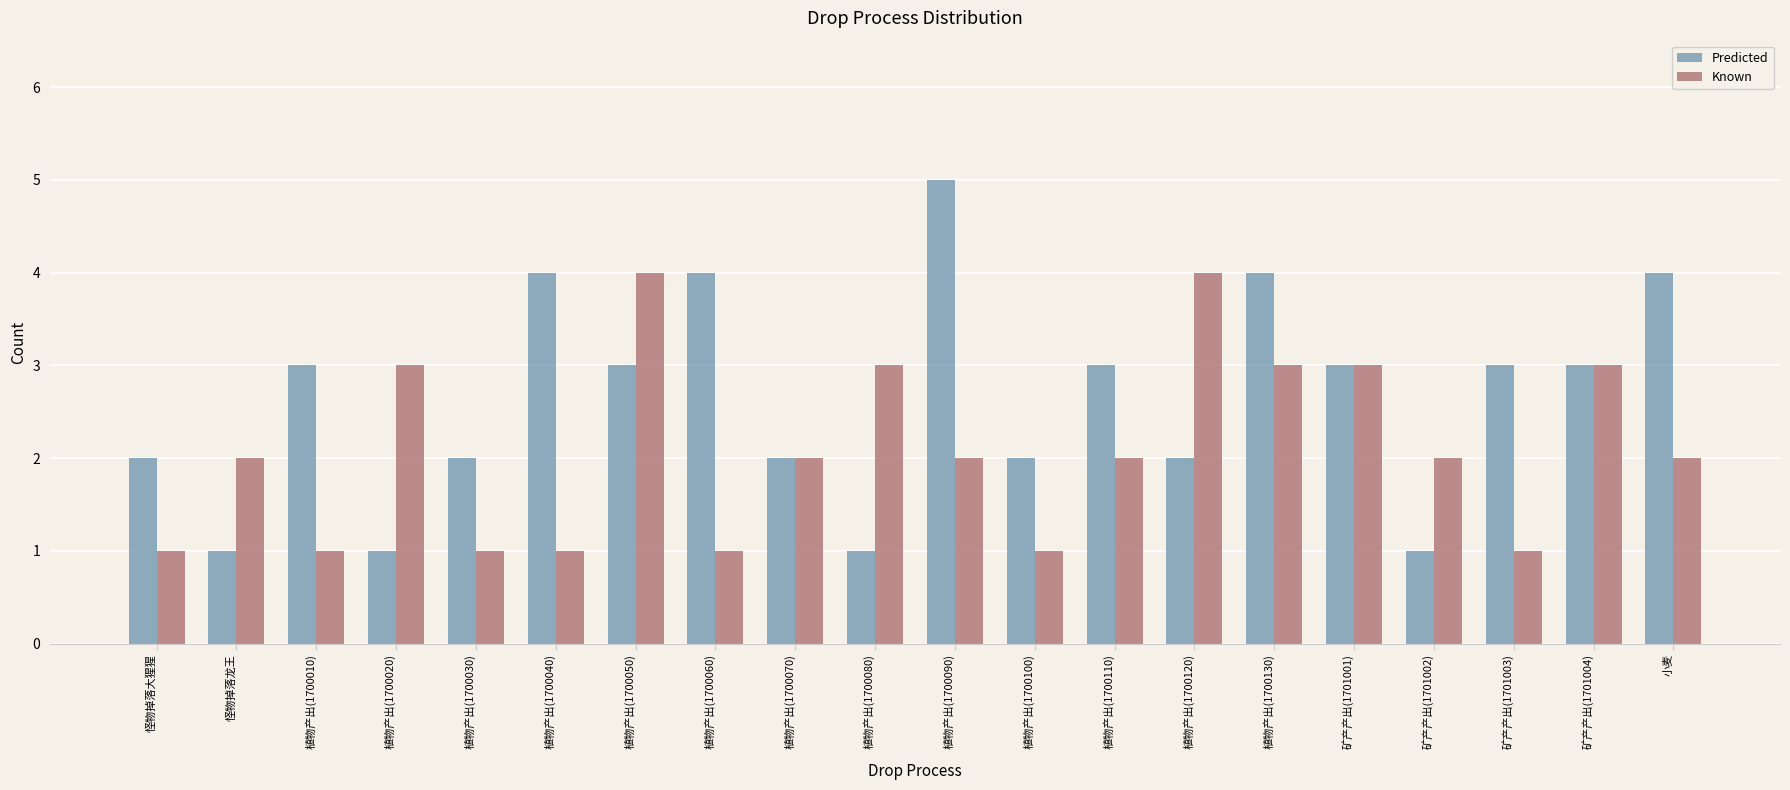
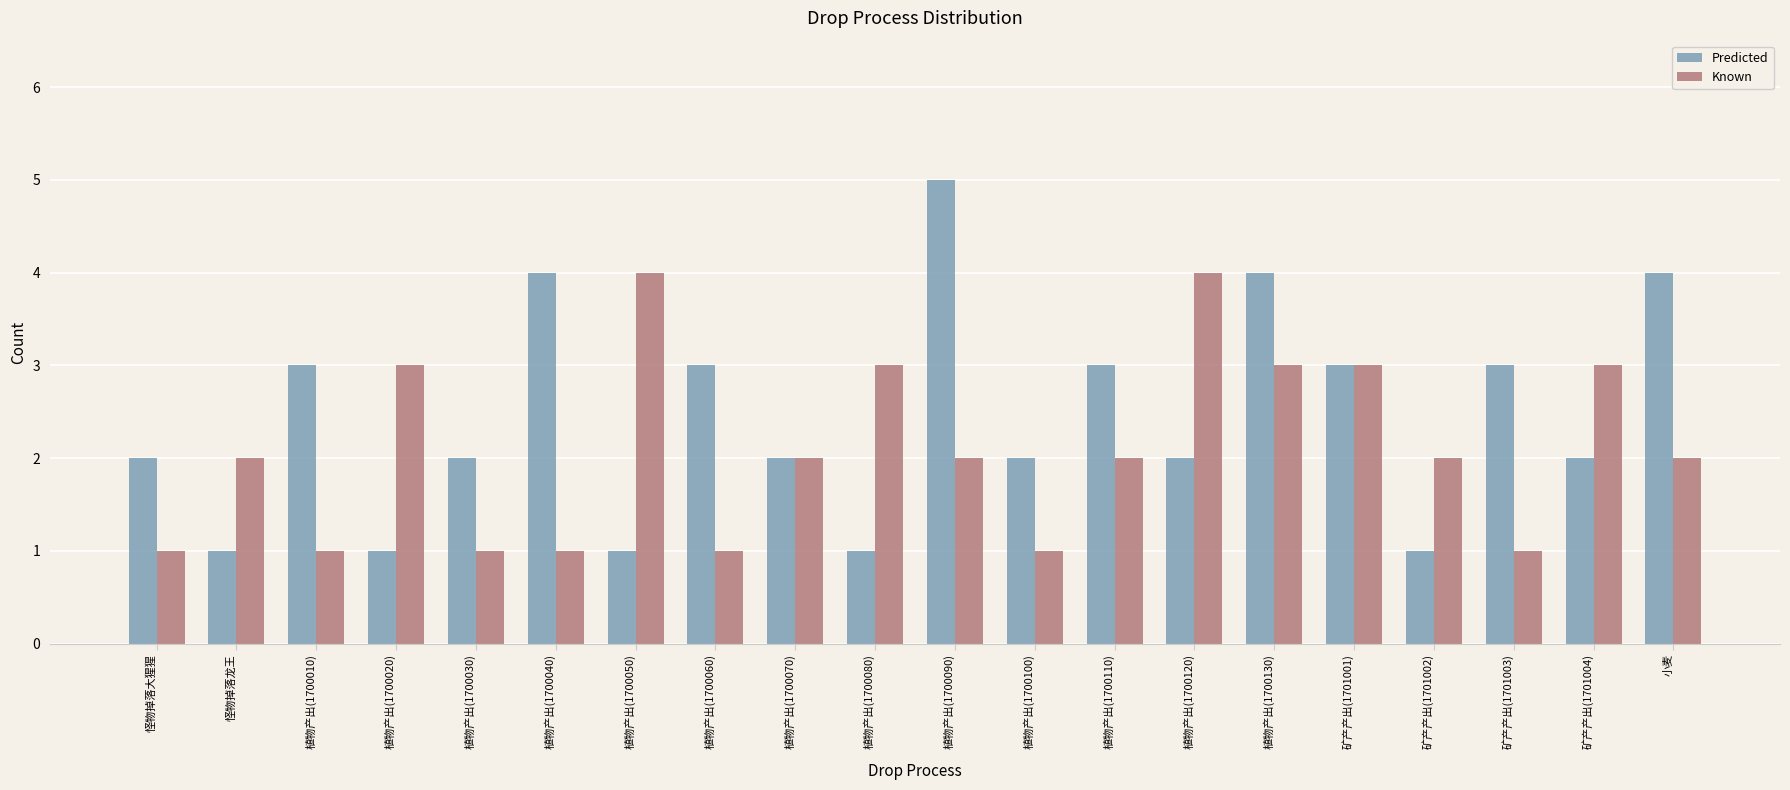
Predicted, 植物产出(1700050): 3 -> 1
Predicted, 植物产出(1700060): 4 -> 3
Predicted, 矿产产出(1701004): 3 -> 2
